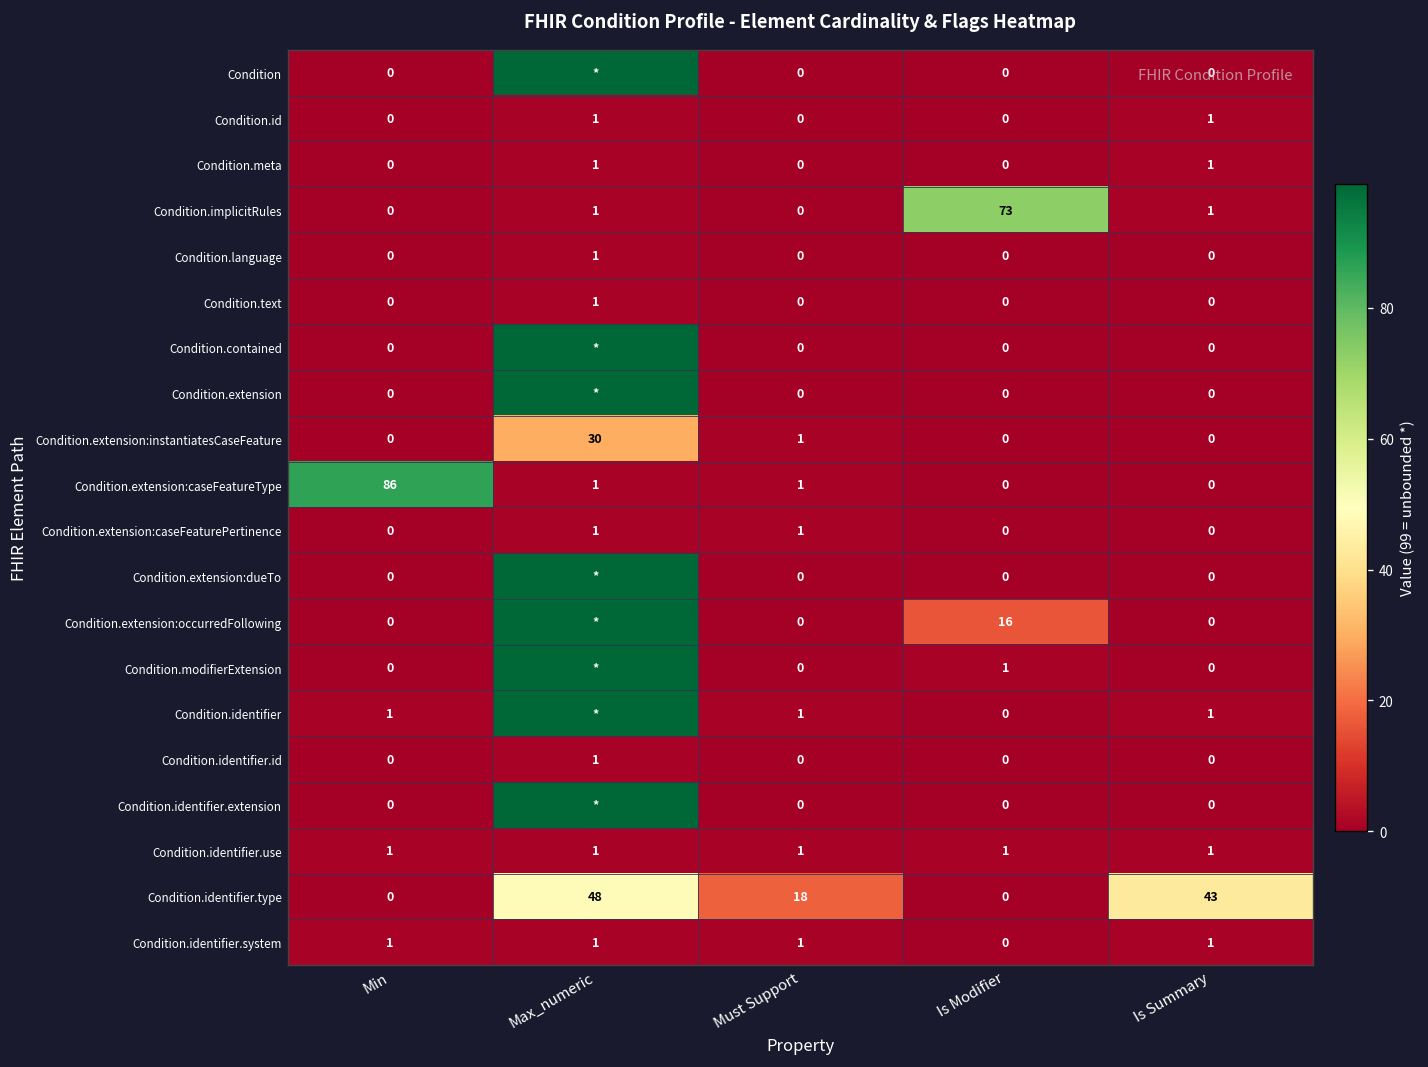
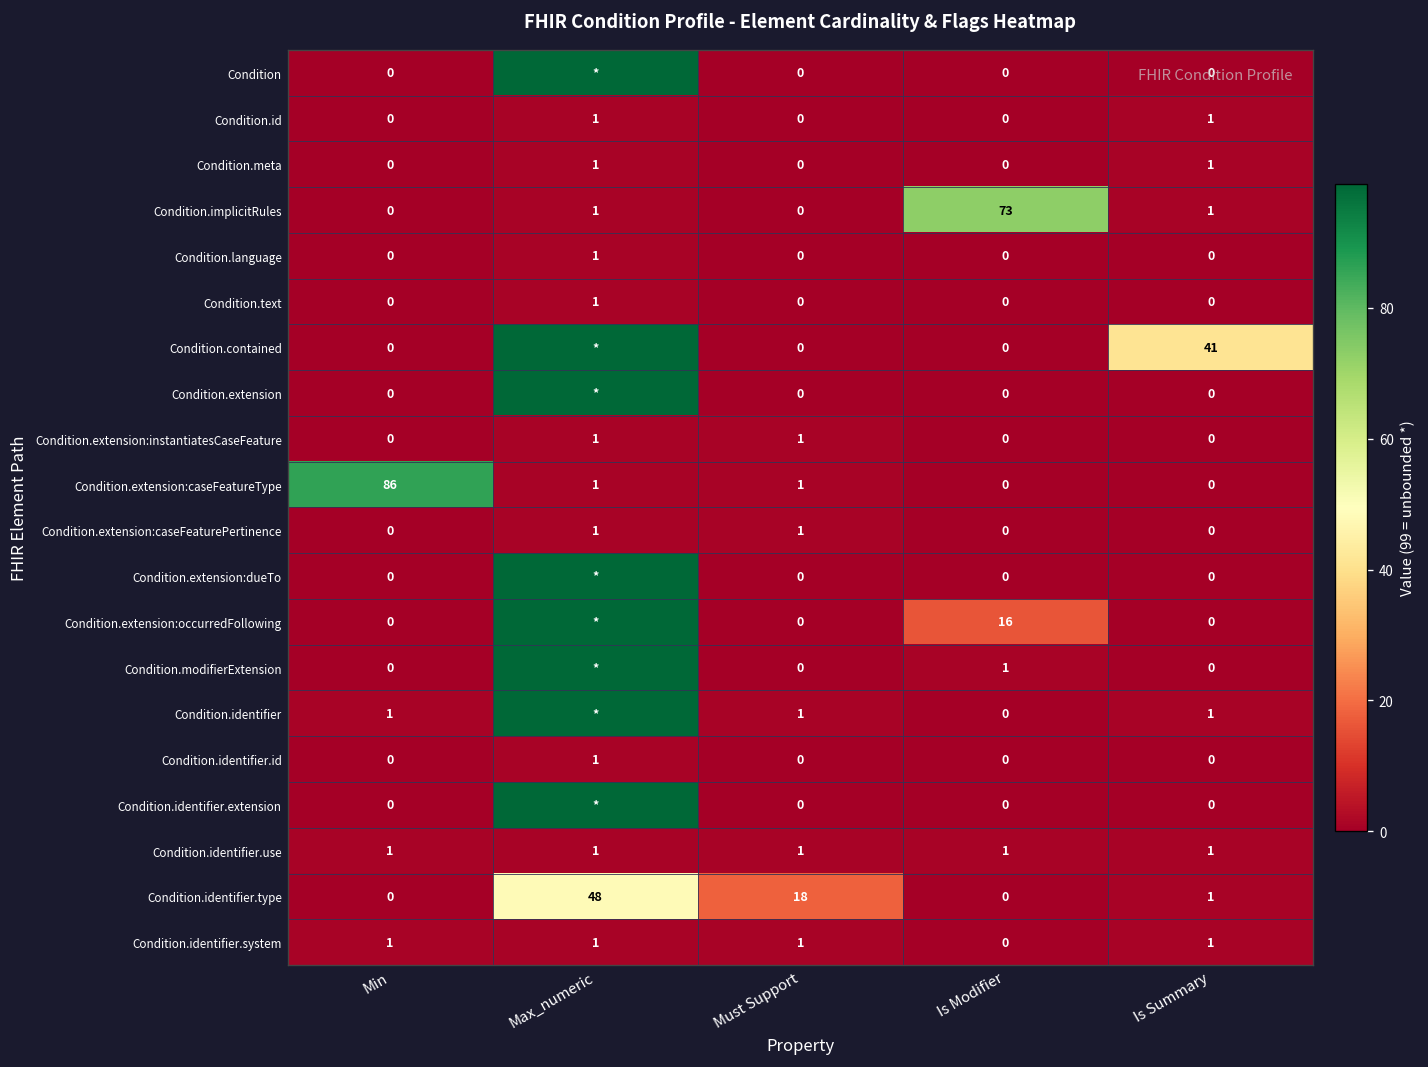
Condition.contained, Is Summary: 0 -> 41
Condition.extension:instantiatesCaseFeature, Max_numeric: 30 -> 1
Condition.identifier.type, Is Summary: 43 -> 1
